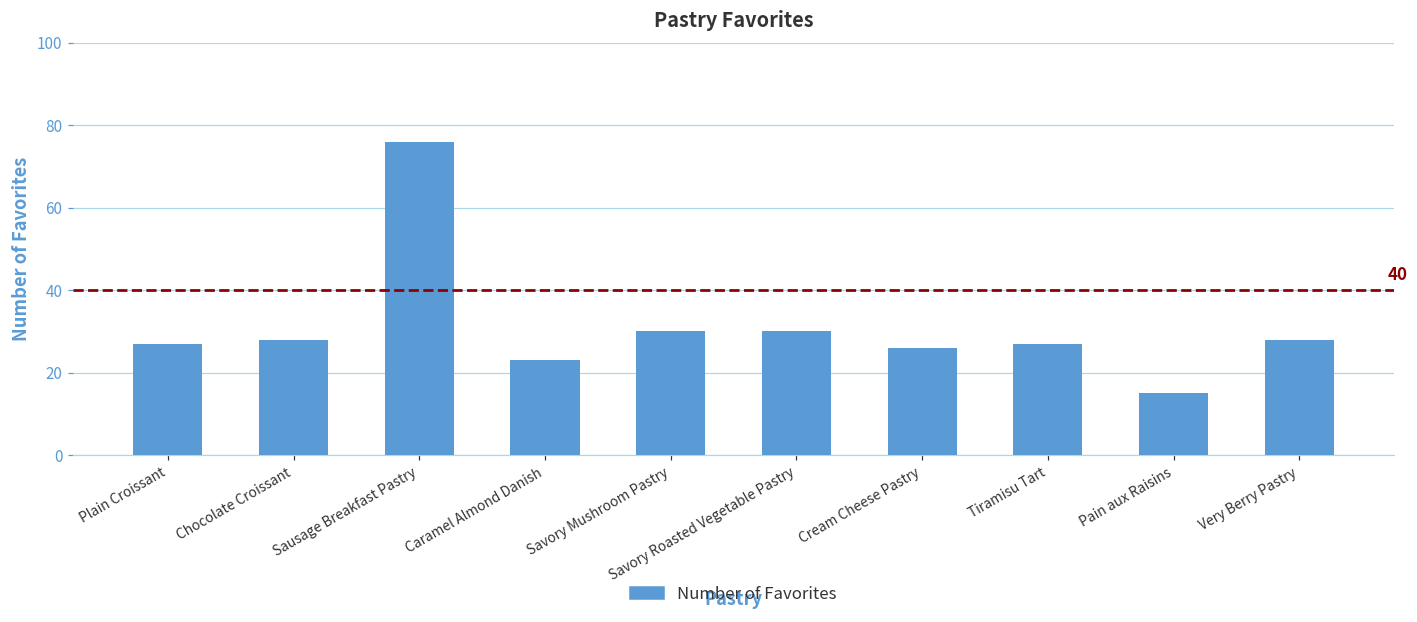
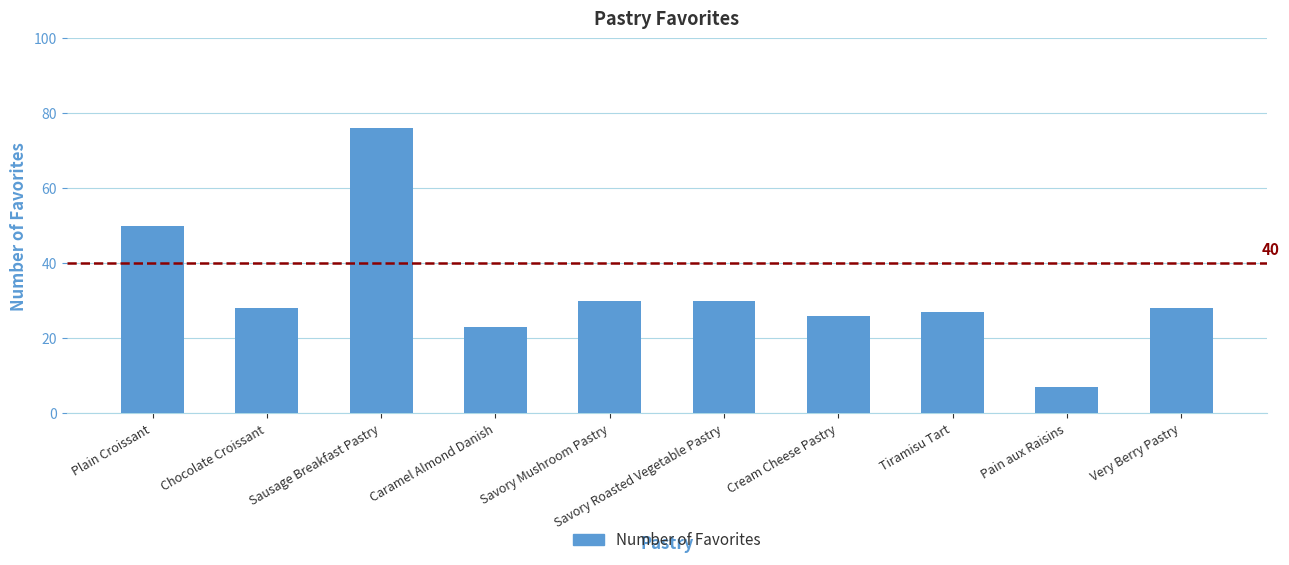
Plain Croissant: 27 -> 50
Pain aux Raisins: 15 -> 7
